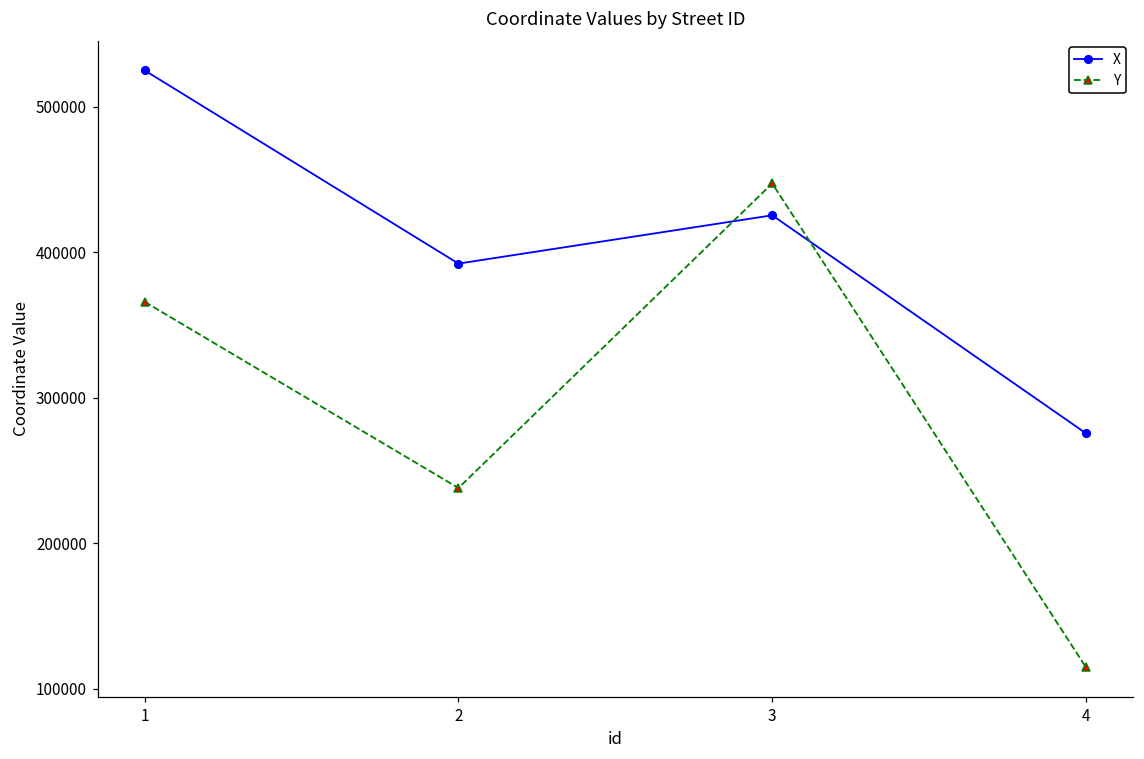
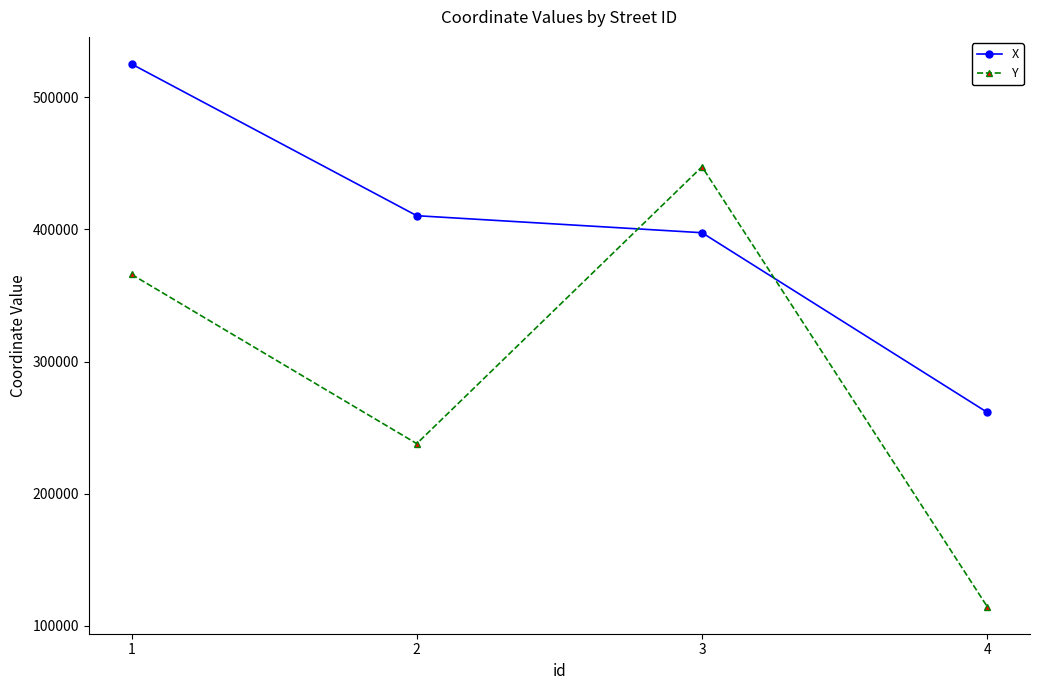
X, 2: 392000 -> 410000
X, 3: 425000 -> 398000
X, 4: 276000 -> 262000
